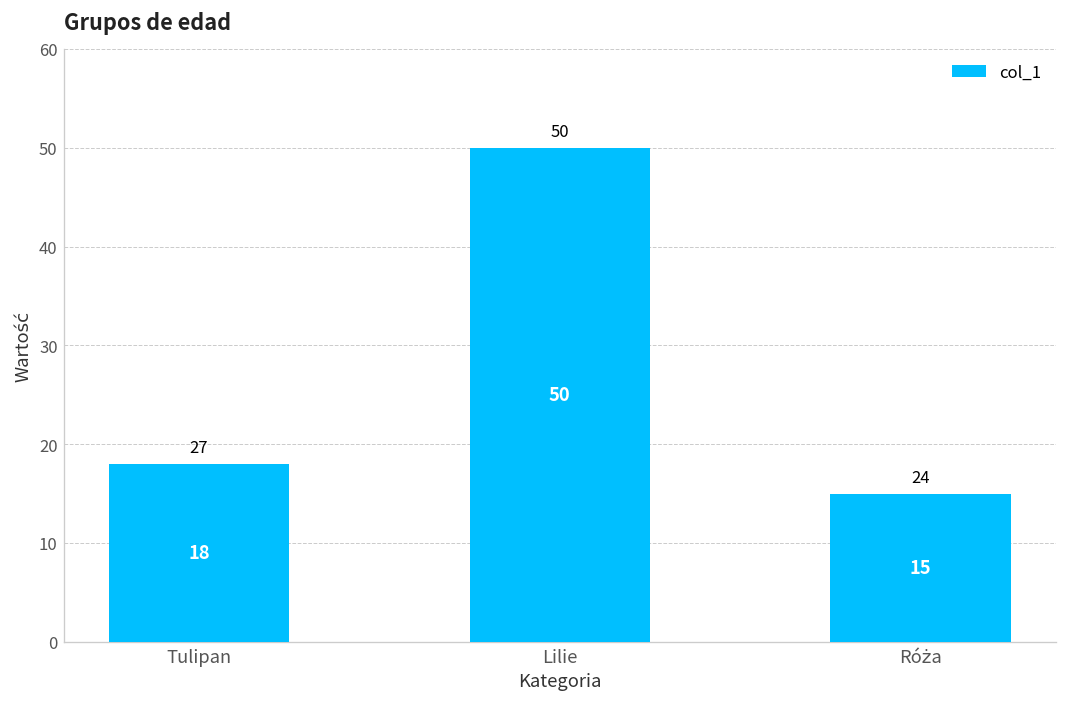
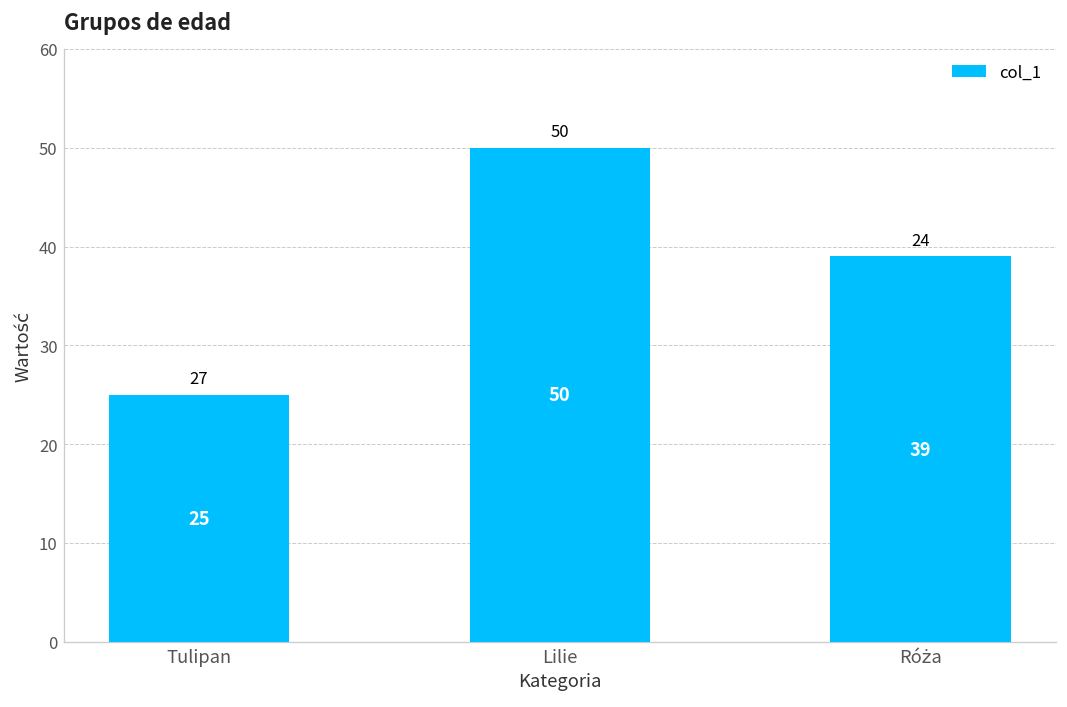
Tulipan: 18 -> 25
Róża: 15 -> 39
